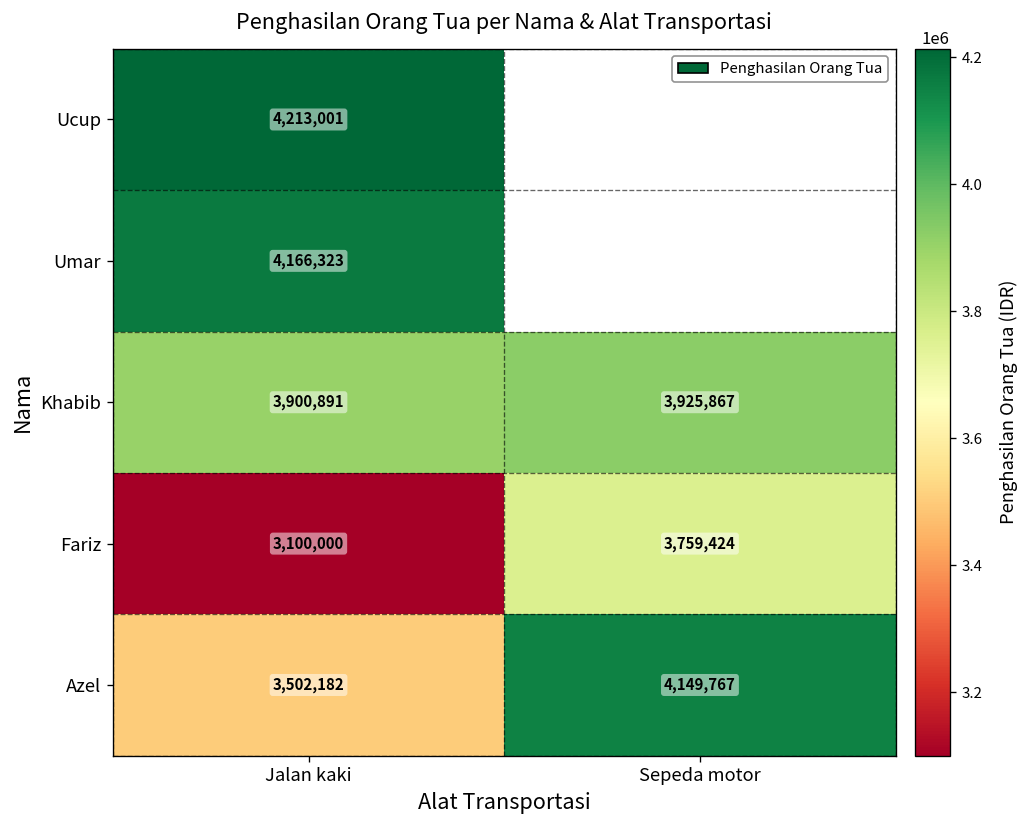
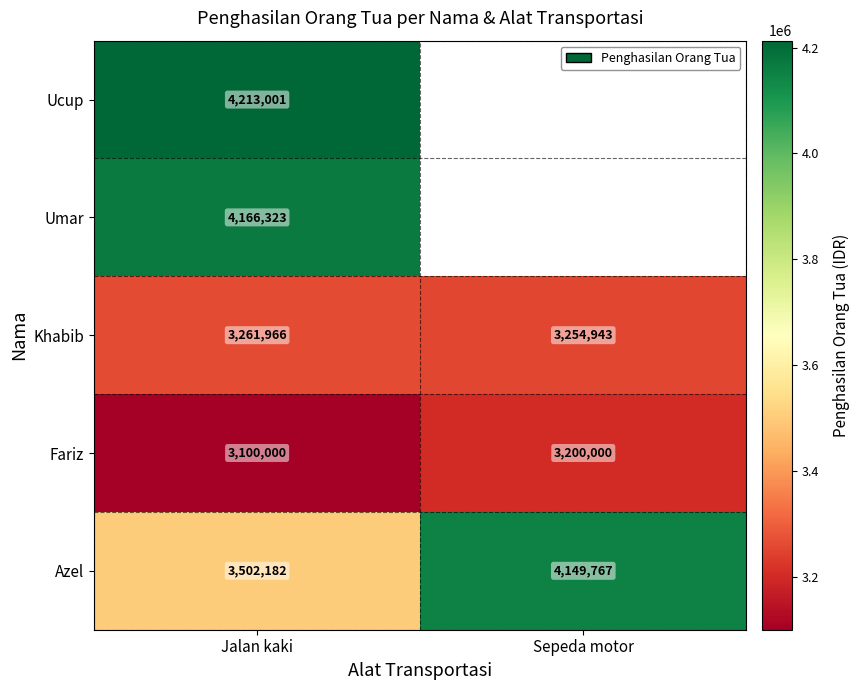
Khabib, Jalan kaki: 3,900,891 -> 3,261,966
Khabib, Sepeda motor: 3,925,867 -> 3,254,943
Fariz, Sepeda motor: 3,759,424 -> 3,200,000
